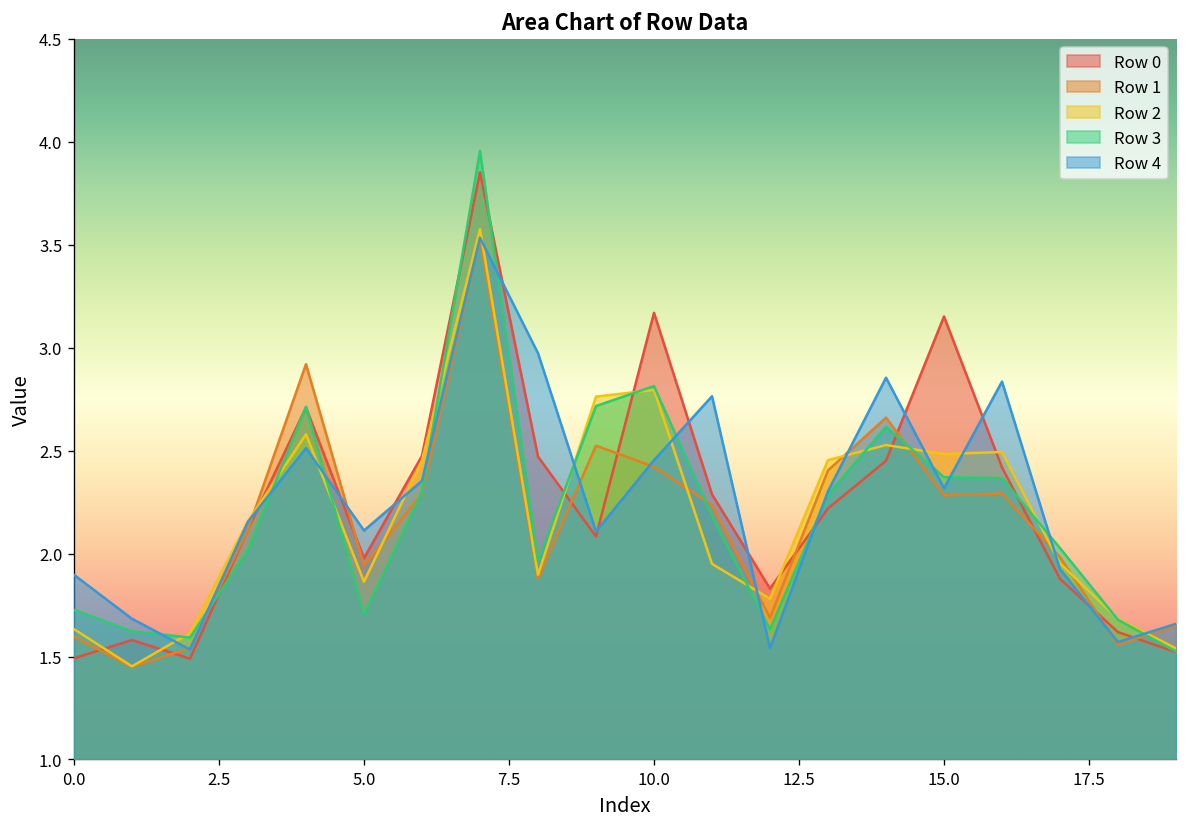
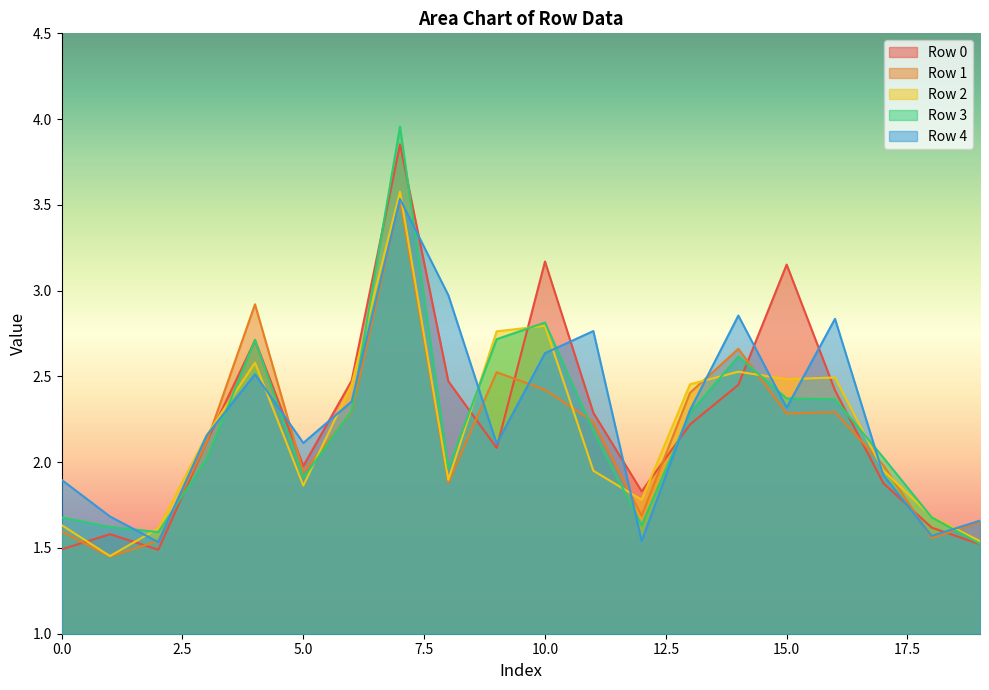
Row 3, 0.0: 1.73 -> 1.68
Row 3, 5.0: 1.71 -> 1.91
Row 4, 10.0: 2.45 -> 2.64
